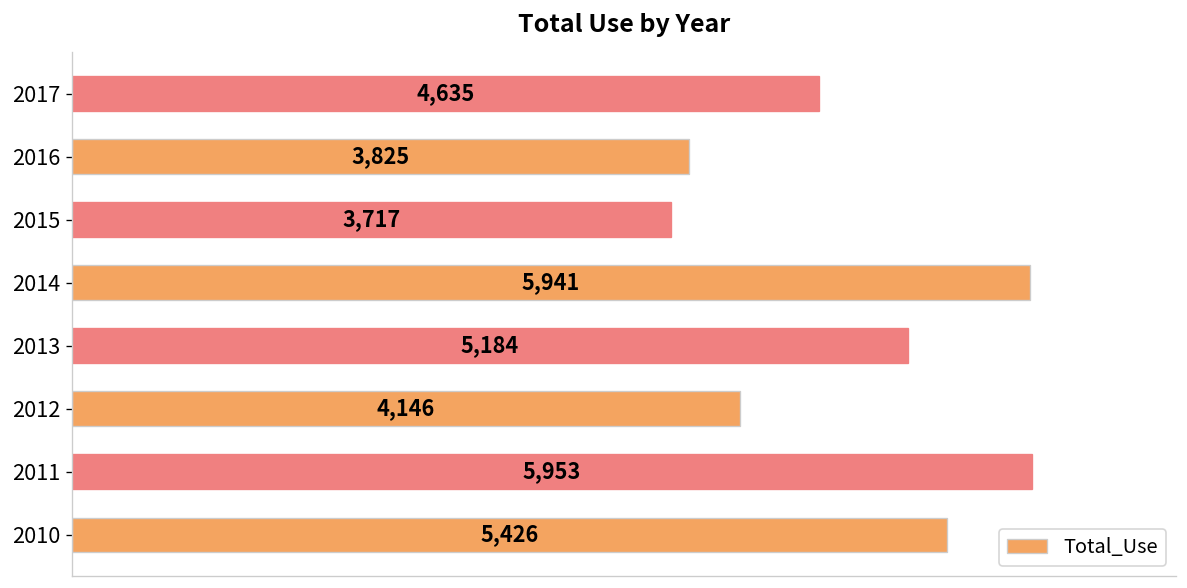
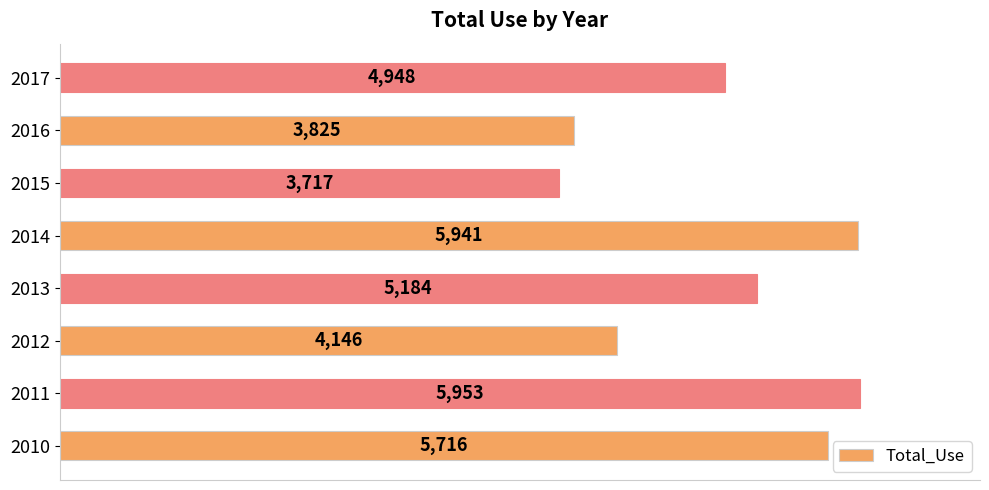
2017: 4,635 -> 4,948
2010: 5,426 -> 5,716
